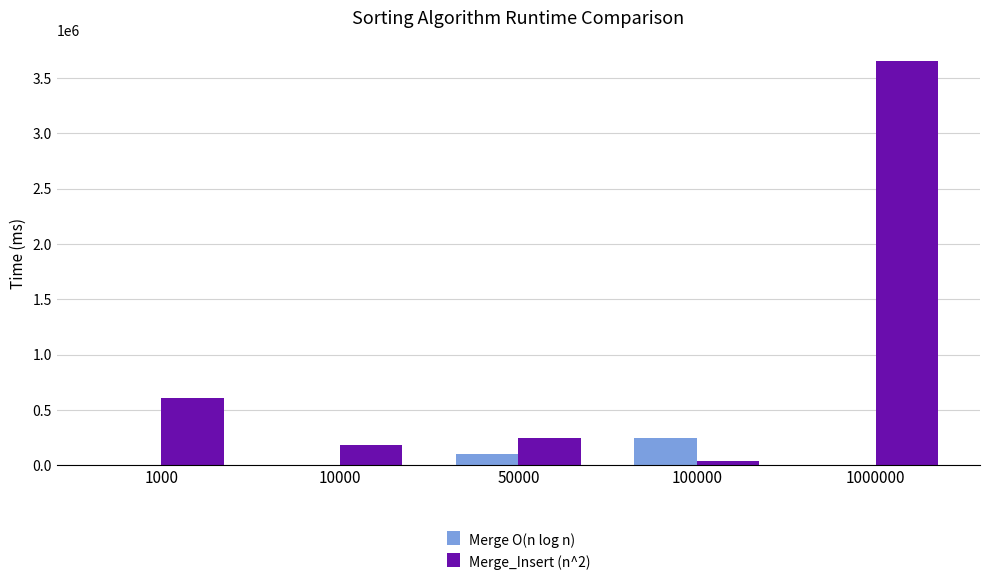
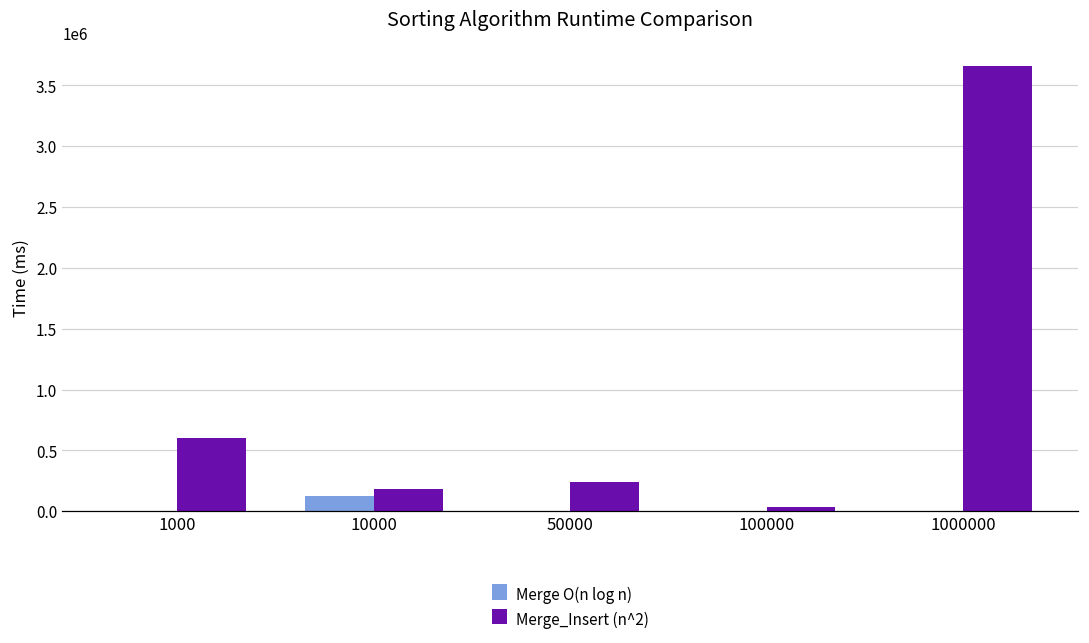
Merge O(n log n), 10000: 0 -> 130000
Merge O(n log n), 50000: 100000 -> 0
Merge O(n log n), 100000: 250000 -> 0
